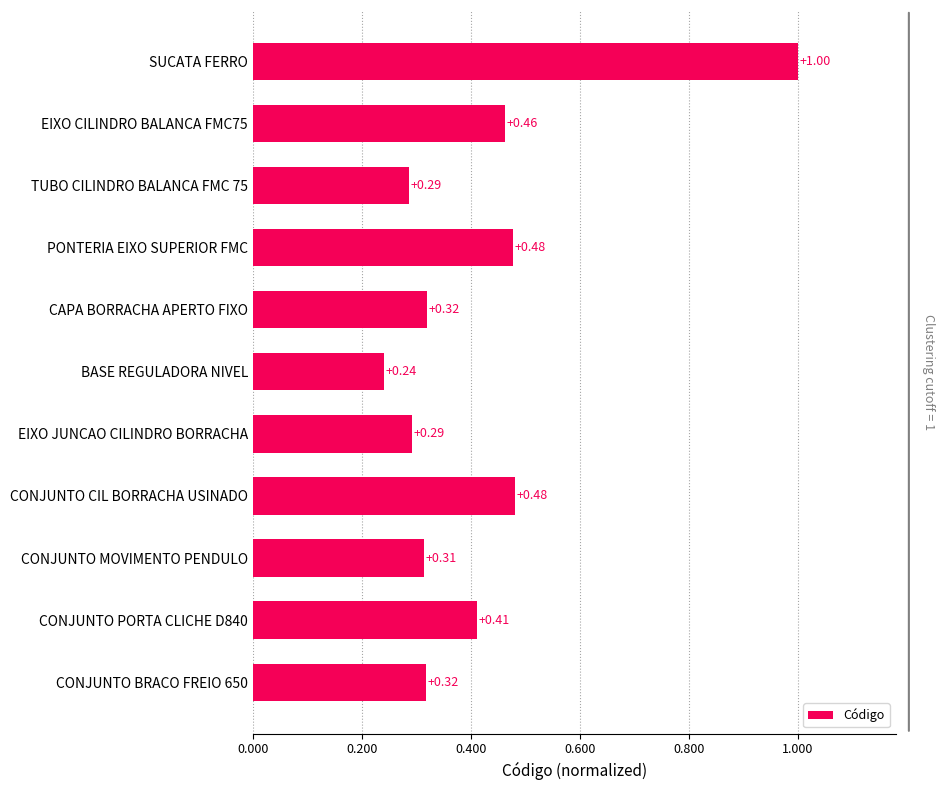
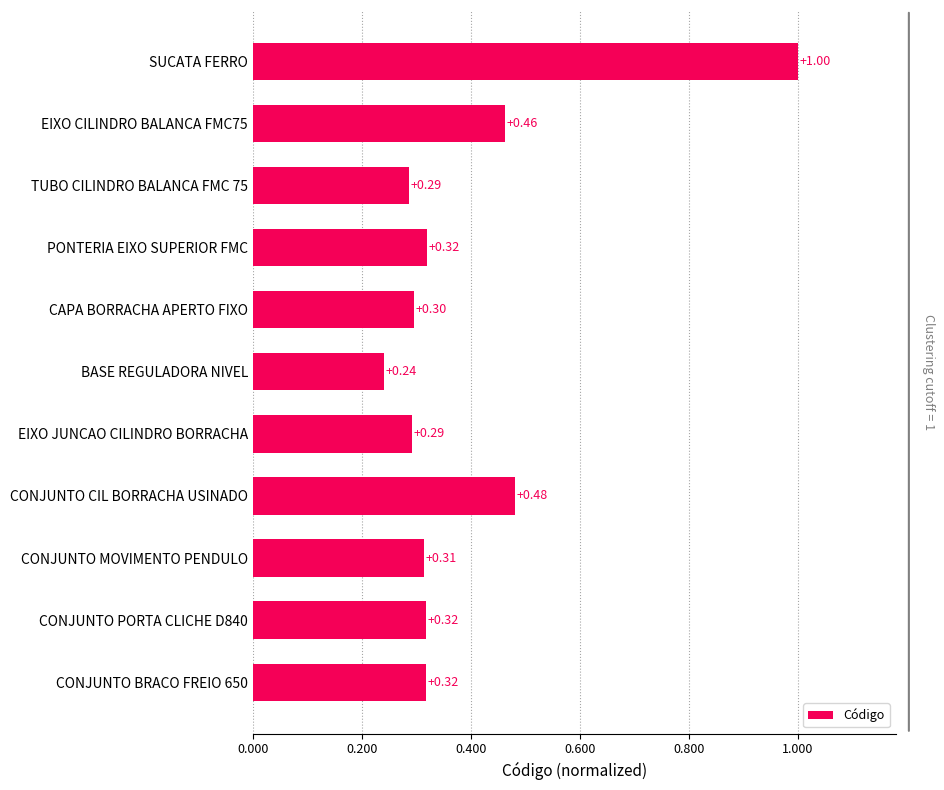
PONTERIA EIXO SUPERIOR FMC: +0.48 -> +0.32
CAPA BORRACHA APERTO FIXO: +0.32 -> +0.30
CONJUNTO PORTA CLICHE D840: +0.41 -> +0.32
